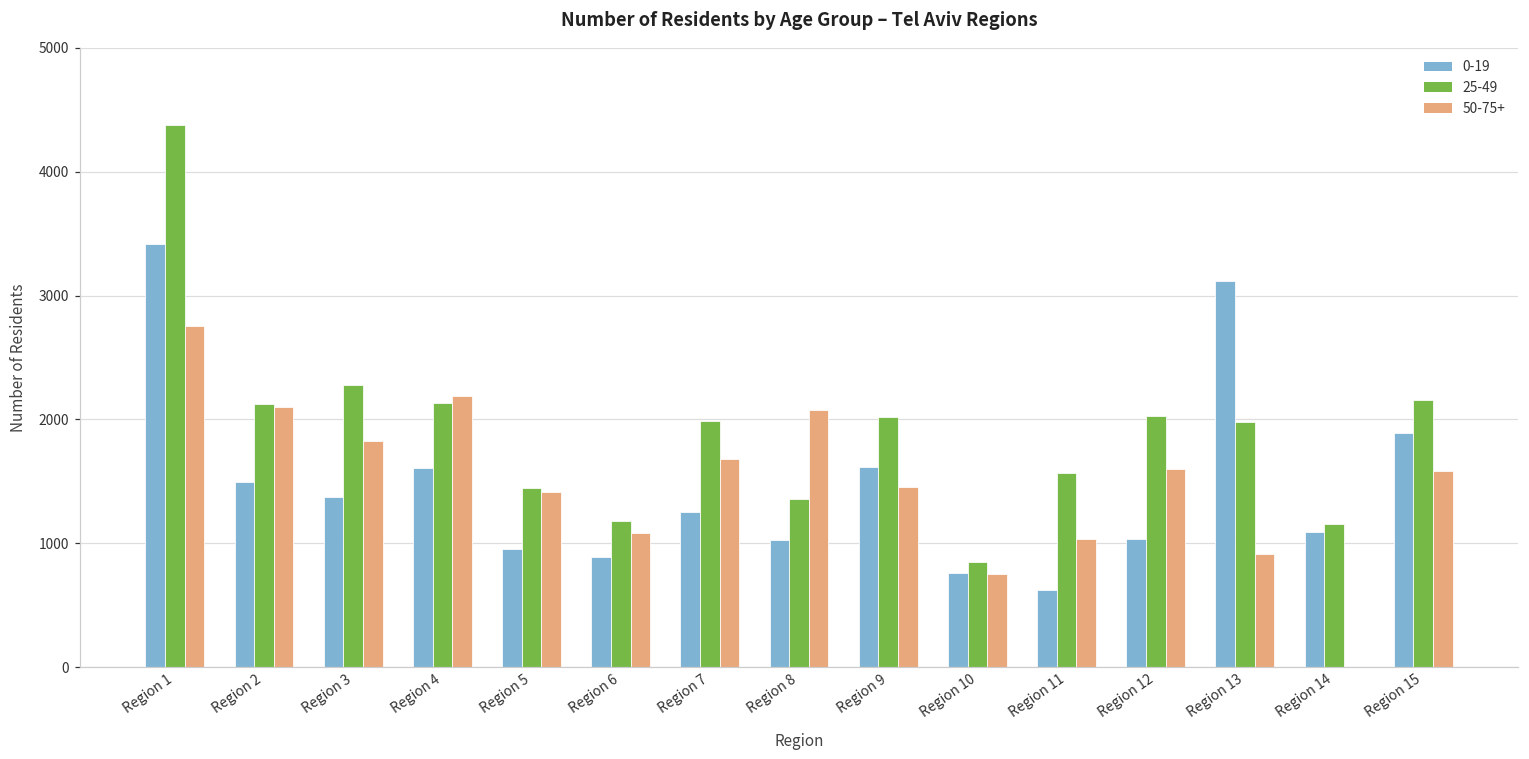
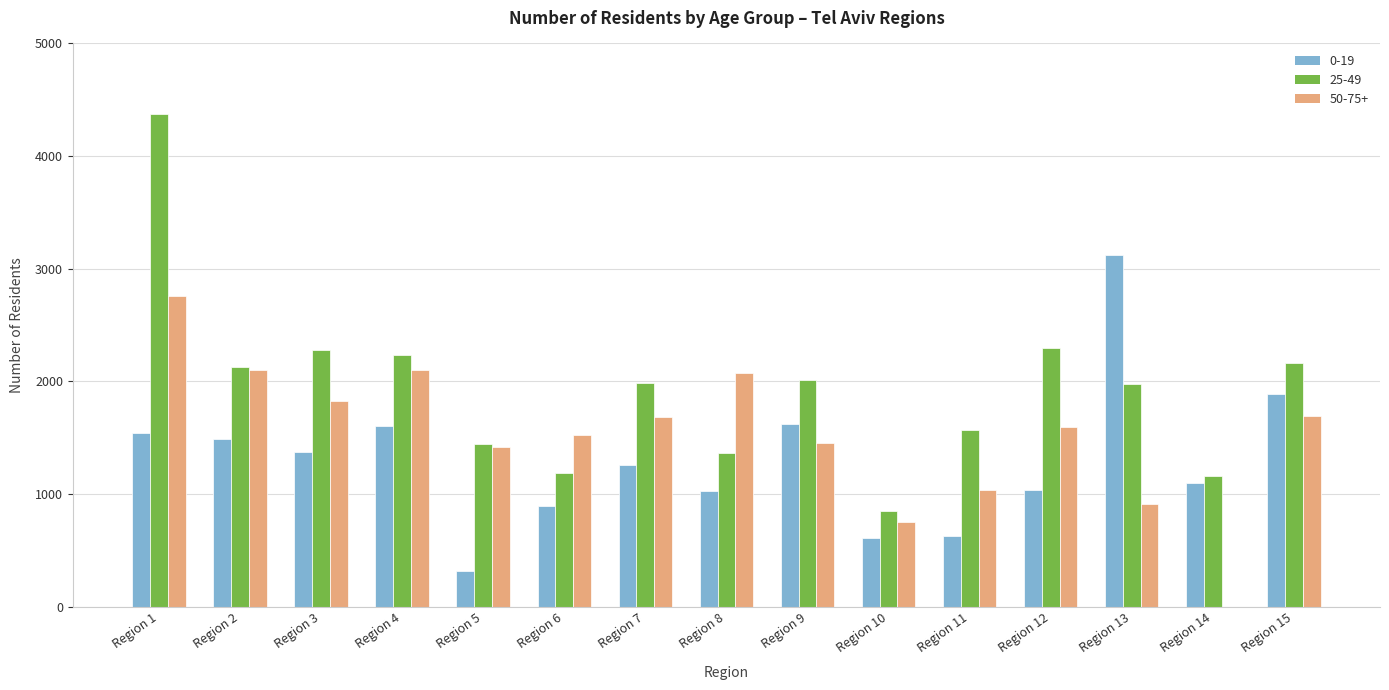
0-19, Region 1: 3420 -> 1540
25-49, Region 4: 2130 -> 2230
50-75+, Region 4: 2190 -> 2100
0-19, Region 5: 950 -> 320
50-75+, Region 6: 1080 -> 1530
0-19, Region 10: 760 -> 610
25-49, Region 12: 2030 -> 2300
50-75+, Region 15: 1580 -> 1690
